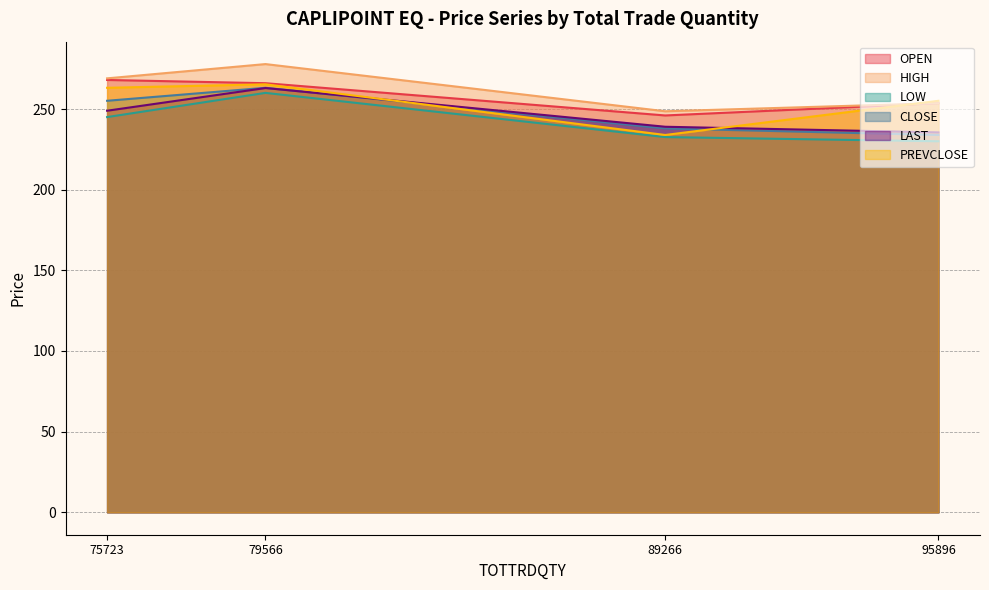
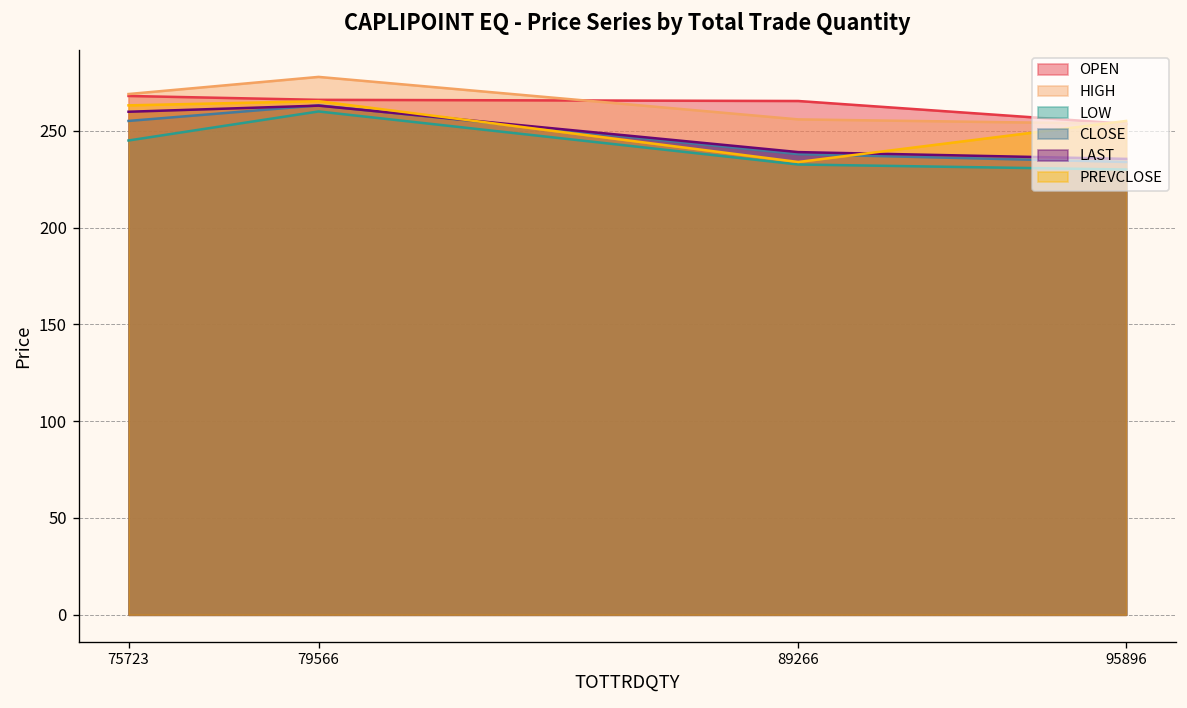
LAST, 75723: 249 -> 260
OPEN, 89266: 246 -> 265
HIGH, 89266: 249 -> 256
